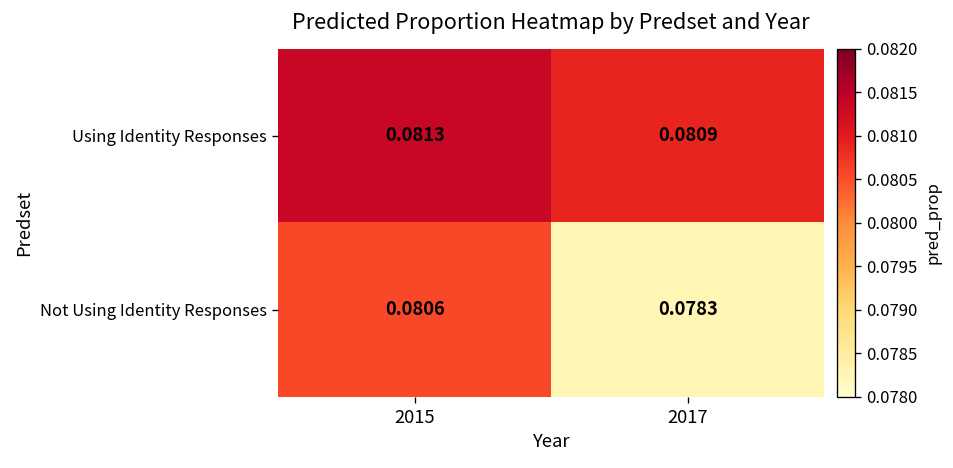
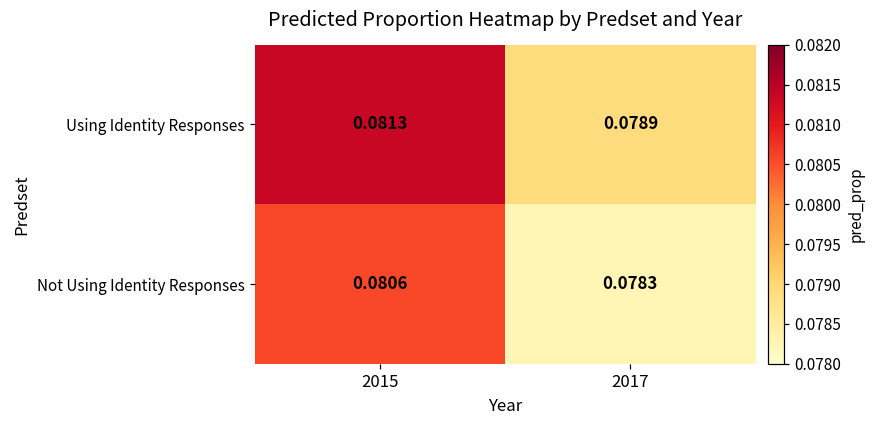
Using Identity Responses, 2017: 0.0809 -> 0.0789
